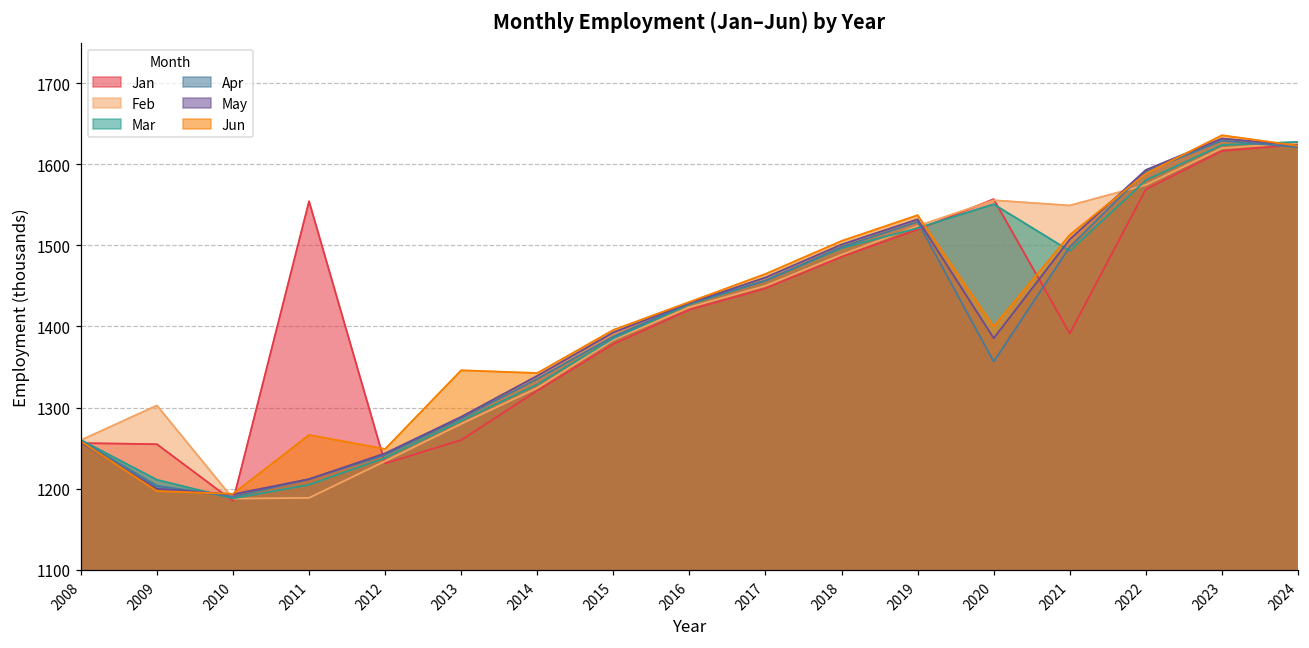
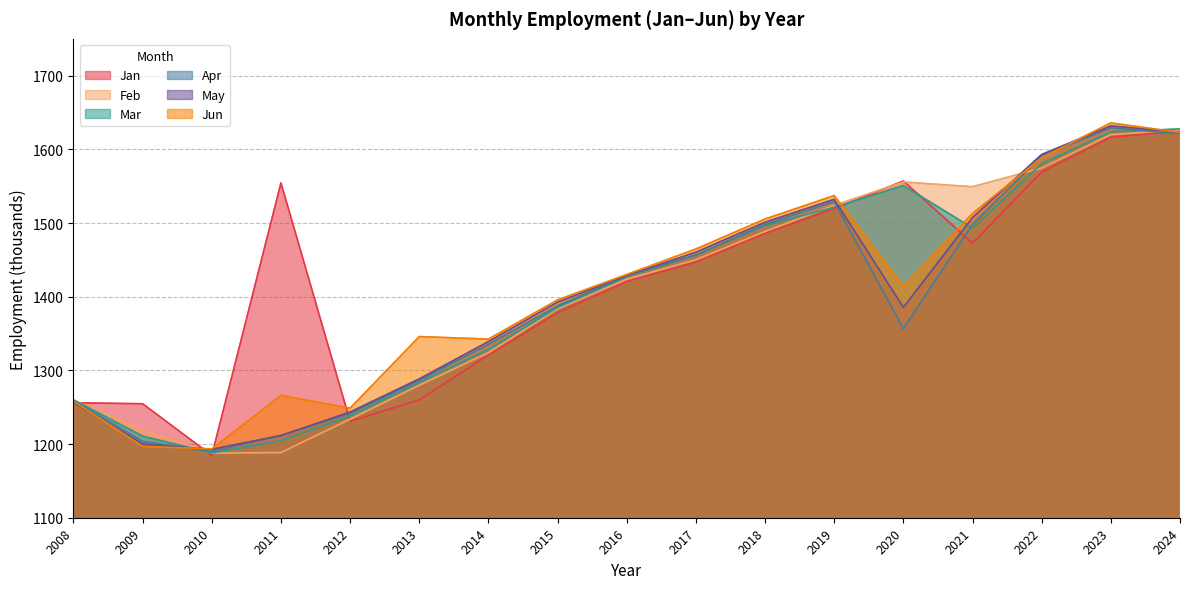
Feb, 2009: 1300 -> 1220
Jun, 2020: 1400 -> 1410
Jan, 2021: 1390 -> 1470
